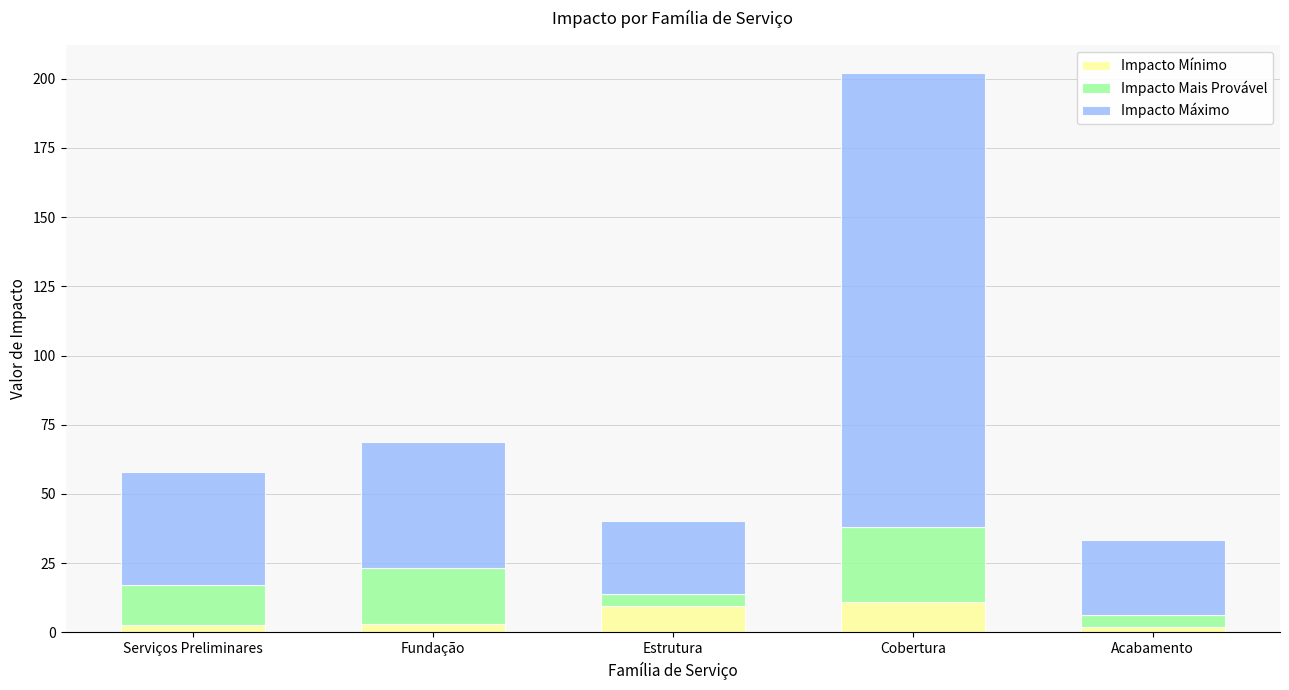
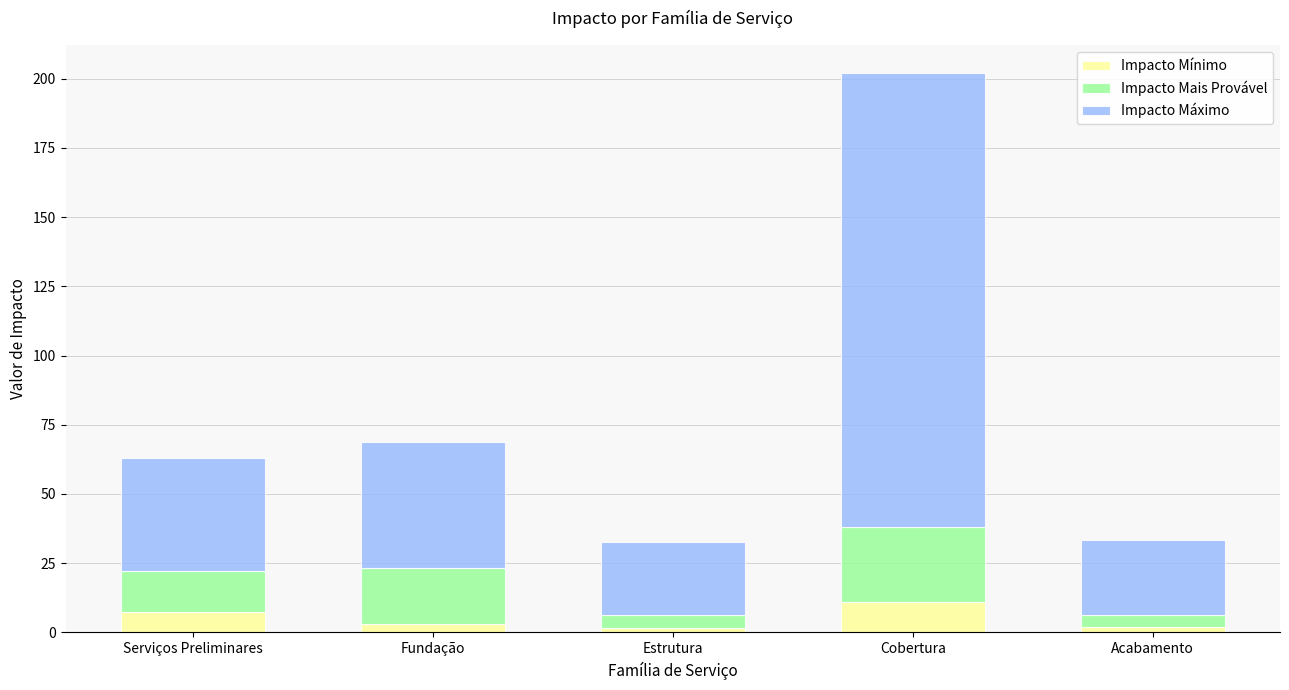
Impacto Mínimo, Serviços Preliminares: 3 -> 7
Impacto Mínimo, Estrutura: 9 -> 2
